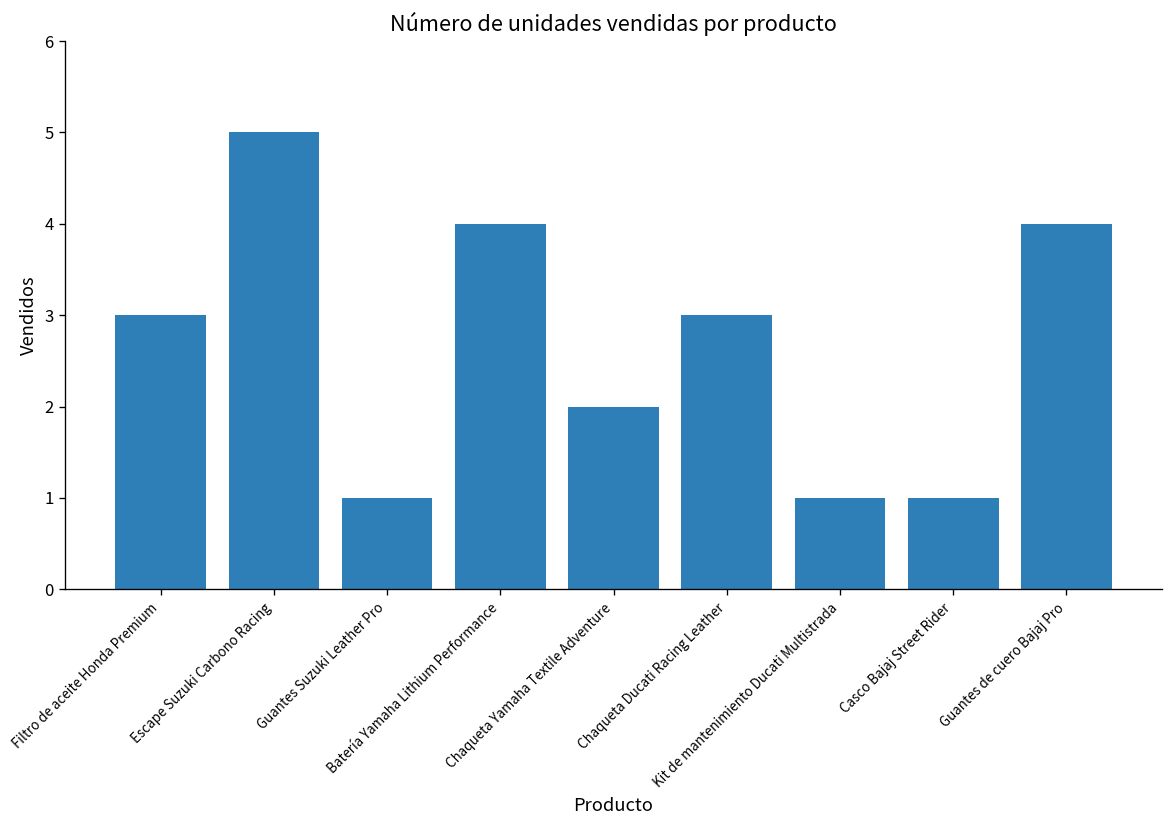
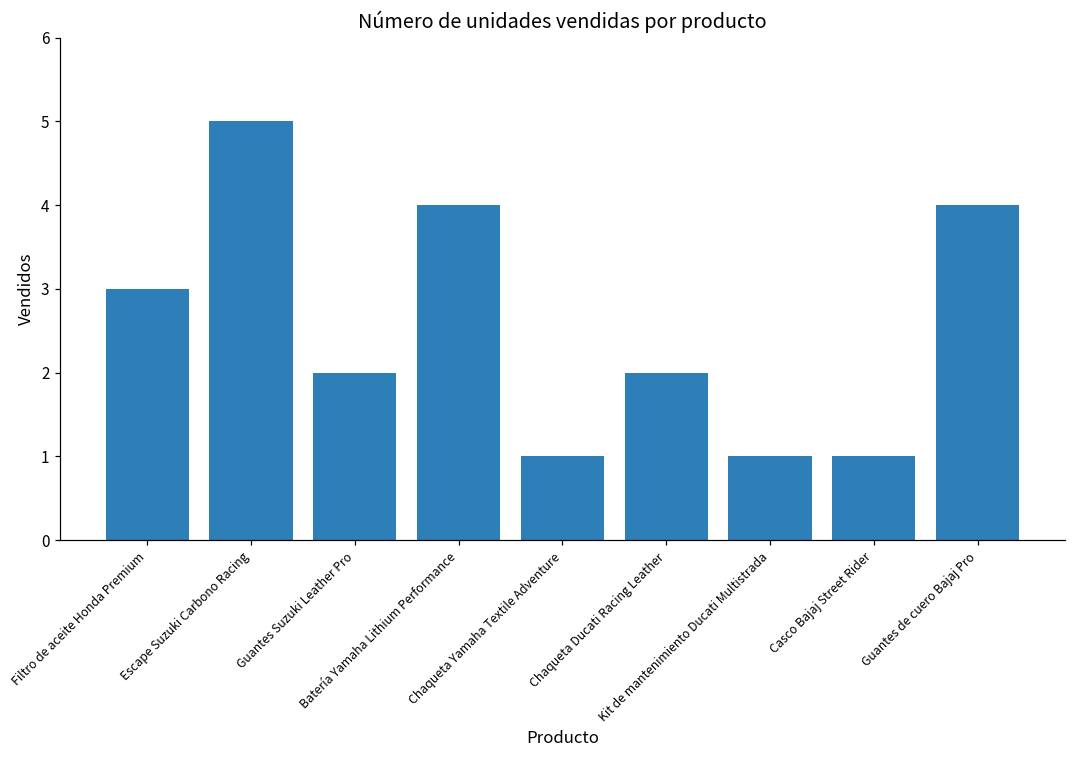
Guantes Suzuki Leather Pro: 1 -> 2
Chaqueta Yamaha Textile Adventure: 2 -> 1
Chaqueta Ducati Racing Leather: 3 -> 2
